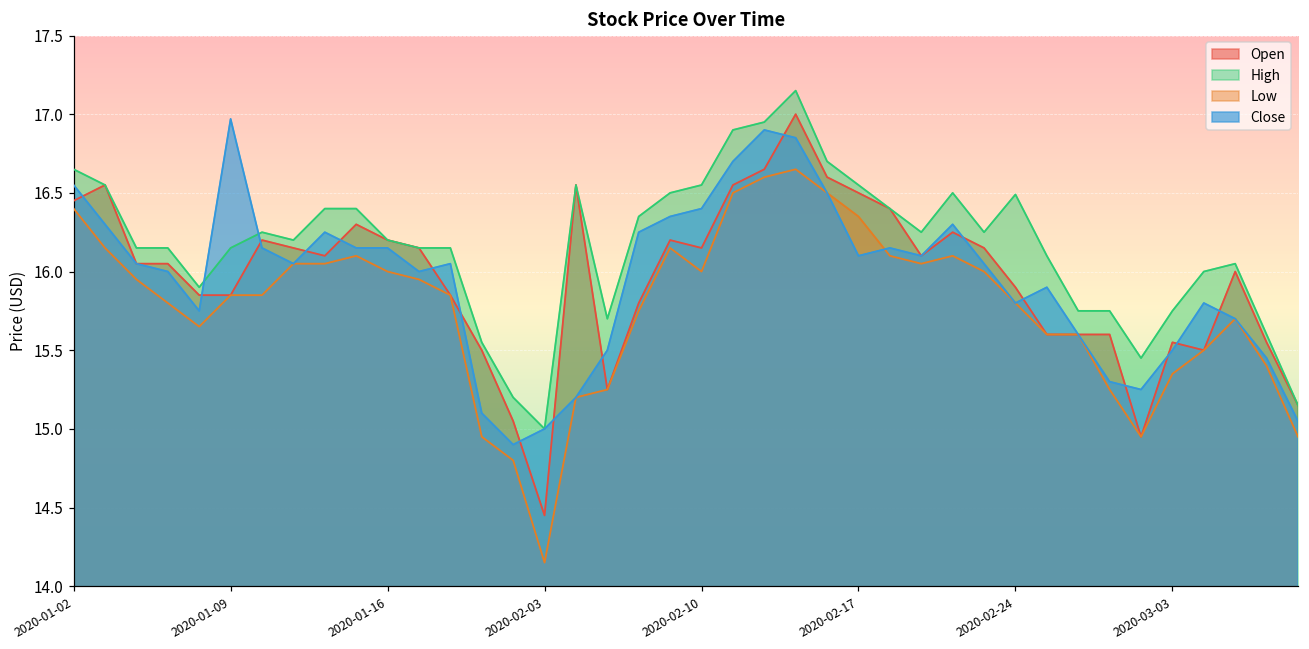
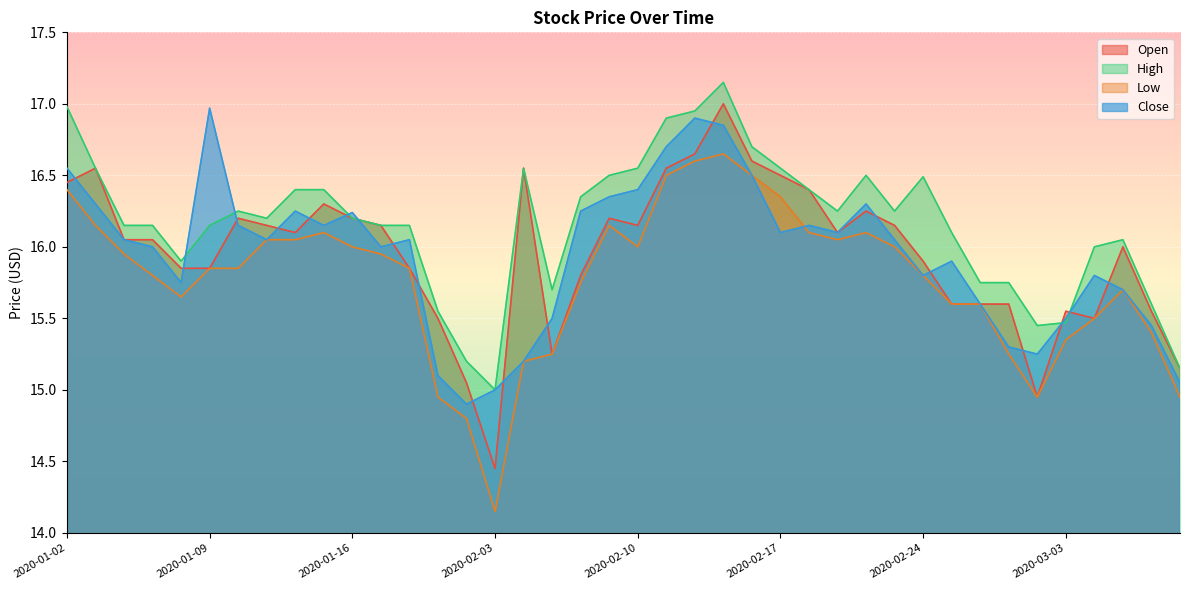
High, 2020-01-02: 16.65 -> 16.98
Close, 2020-01-16: 16.15 -> 16.24
High, 2020-03-03: 15.75 -> 15.47
